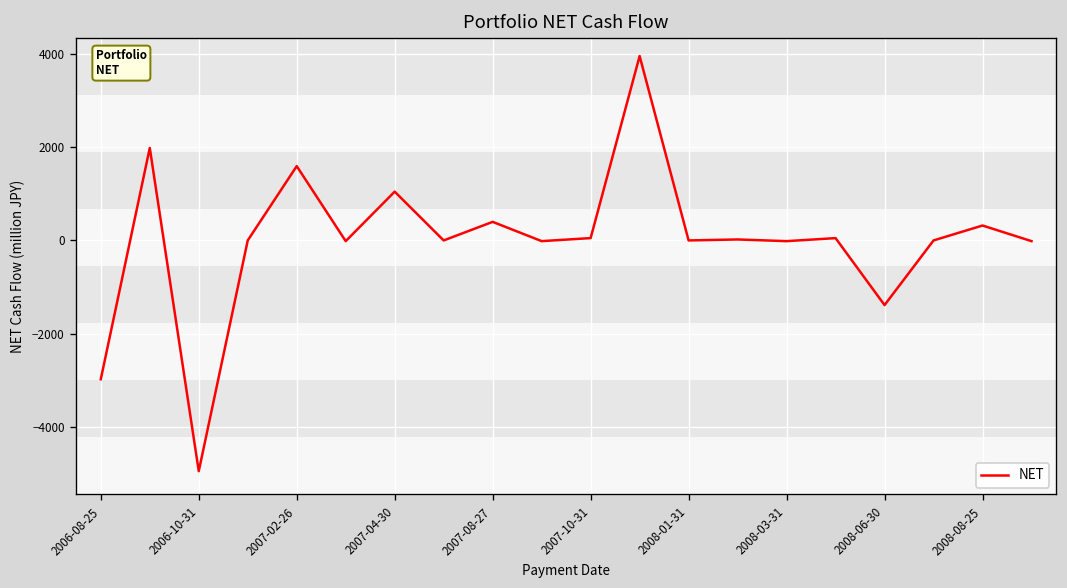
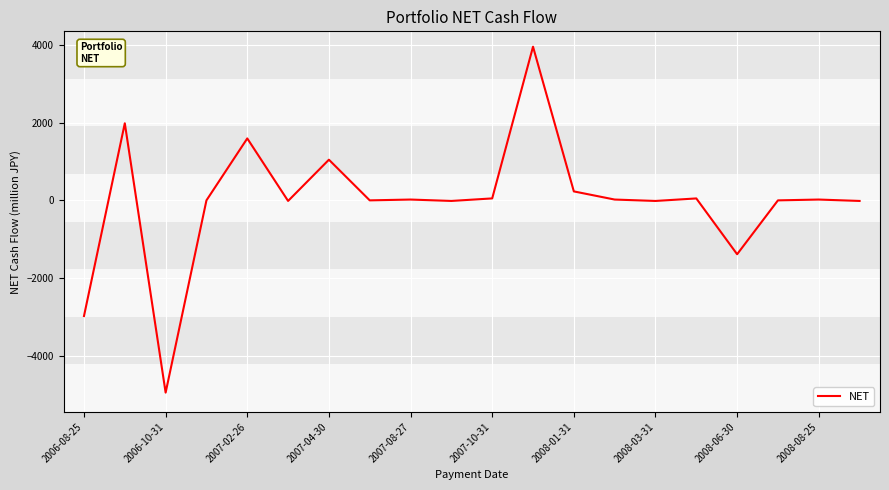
2007-08-27: 400 -> 0
2008-01-31: 0 -> 200
2008-08-25: 300 -> 0
